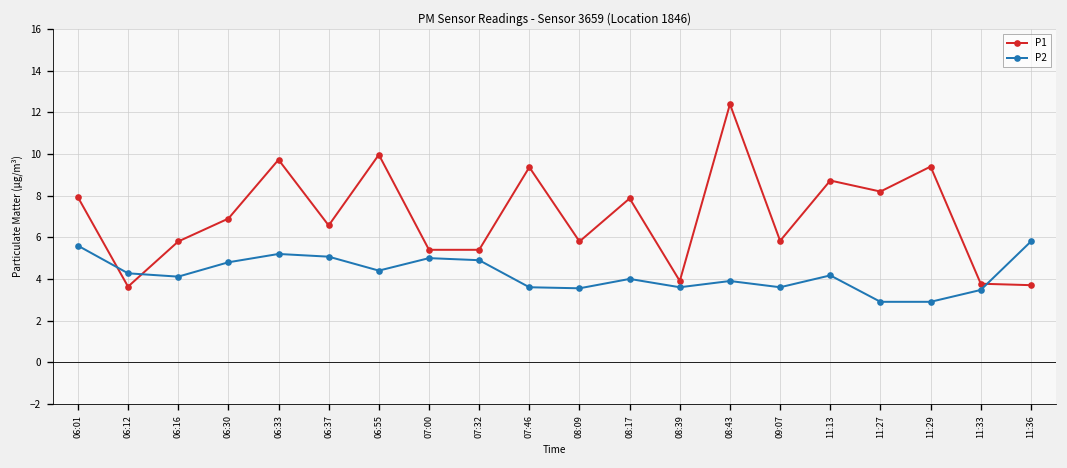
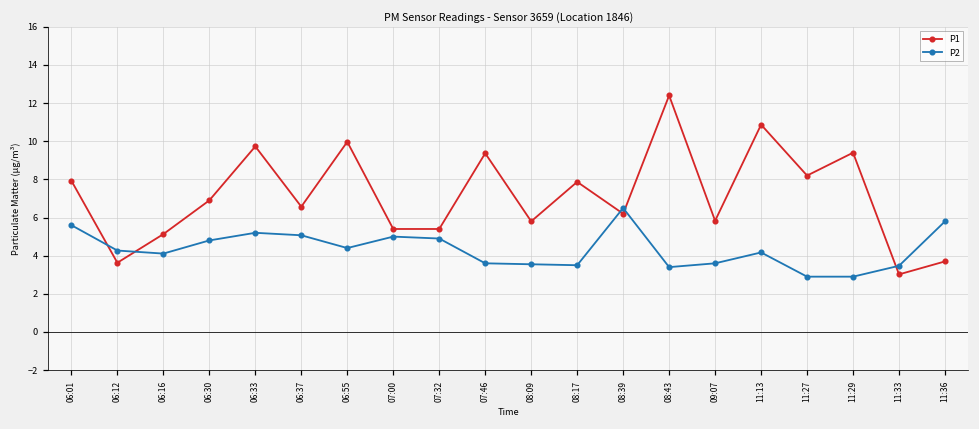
P1, 06:16: 5.8 -> 5.1
P2, 08:17: 4.0 -> 3.5
P1, 08:39: 3.9 -> 6.2
P2, 08:39: 3.6 -> 6.5
P2, 08:43: 3.9 -> 3.4
P1, 11:13: 8.7 -> 10.9
P1, 11:33: 3.8 -> 3.0
